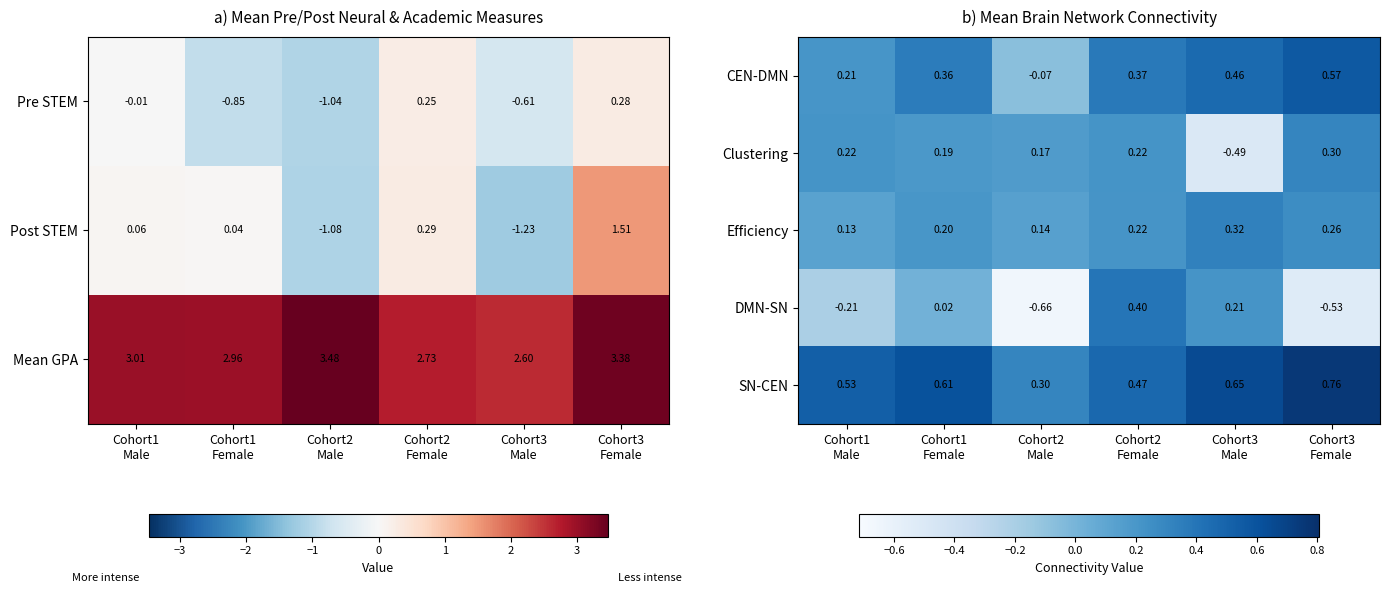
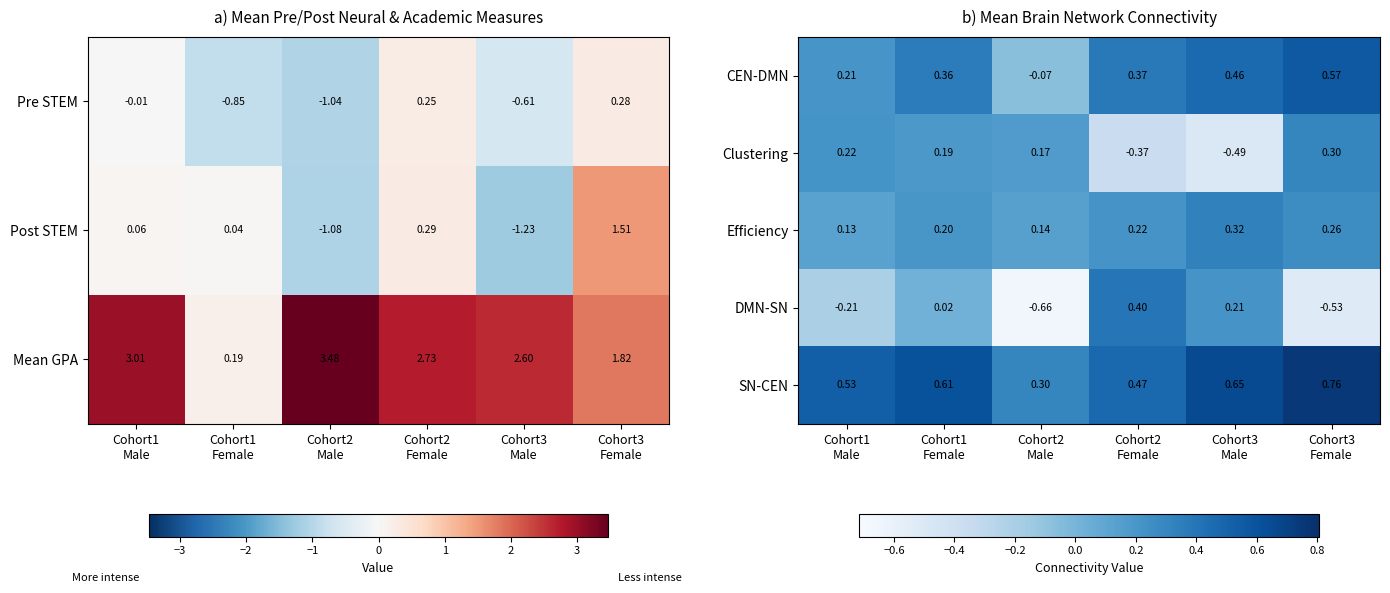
a) Mean Pre/Post Neural & Academic Measures, Mean GPA, Cohort1 Female: 2.96 -> 0.19
a) Mean Pre/Post Neural & Academic Measures, Mean GPA, Cohort3 Female: 3.38 -> 1.82
b) Mean Brain Network Connectivity, Clustering, Cohort2 Female: 0.22 -> -0.37
